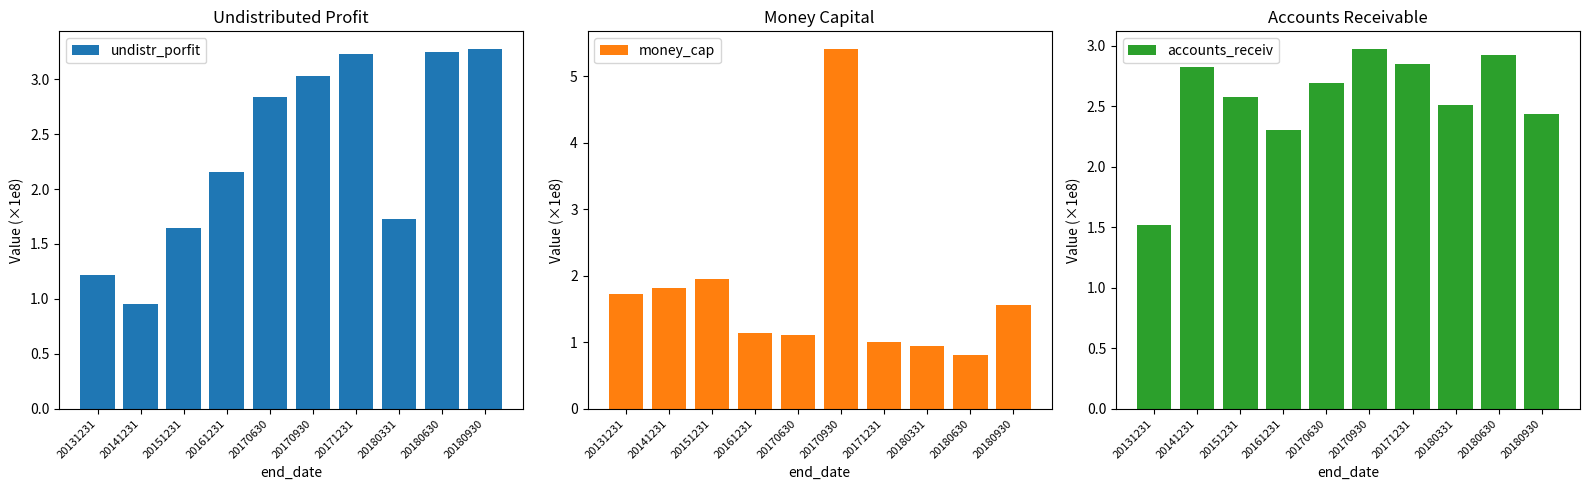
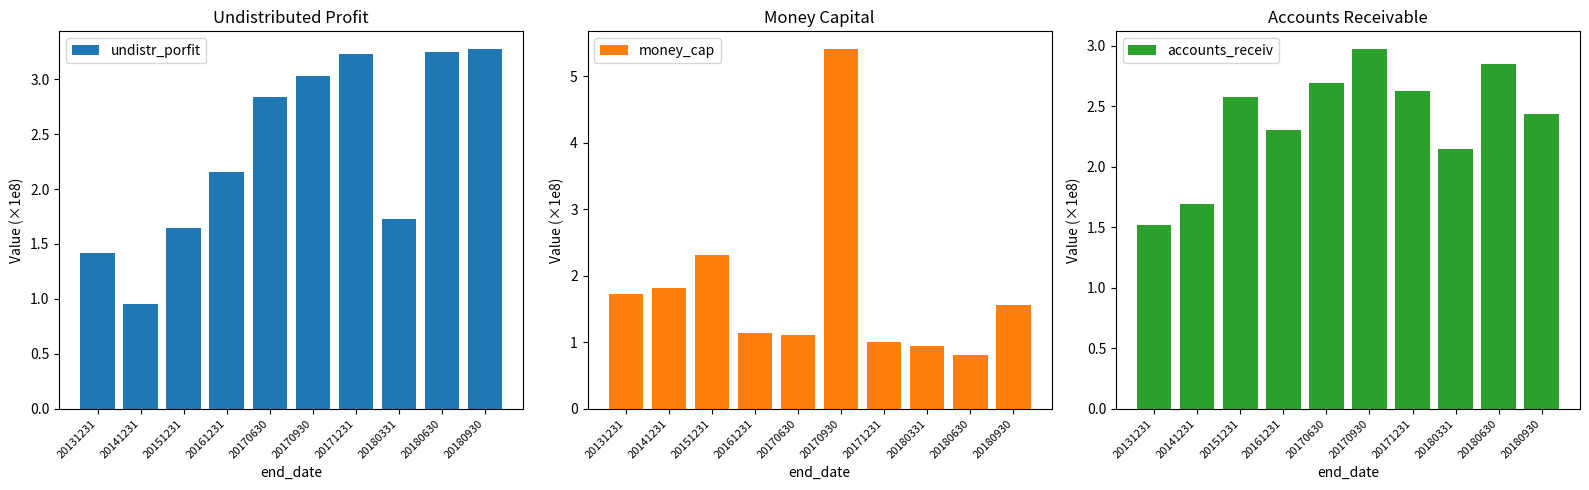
Undistributed Profit, 20131231: 1.21 -> 1.42
Money Capital, 20151231: 1.9 -> 2.3
Accounts Receivable, 20141231: 2.82 -> 1.69
Accounts Receivable, 20171231: 2.85 -> 2.62
Accounts Receivable, 20180331: 2.51 -> 2.15
Accounts Receivable, 20180630: 2.93 -> 2.85
